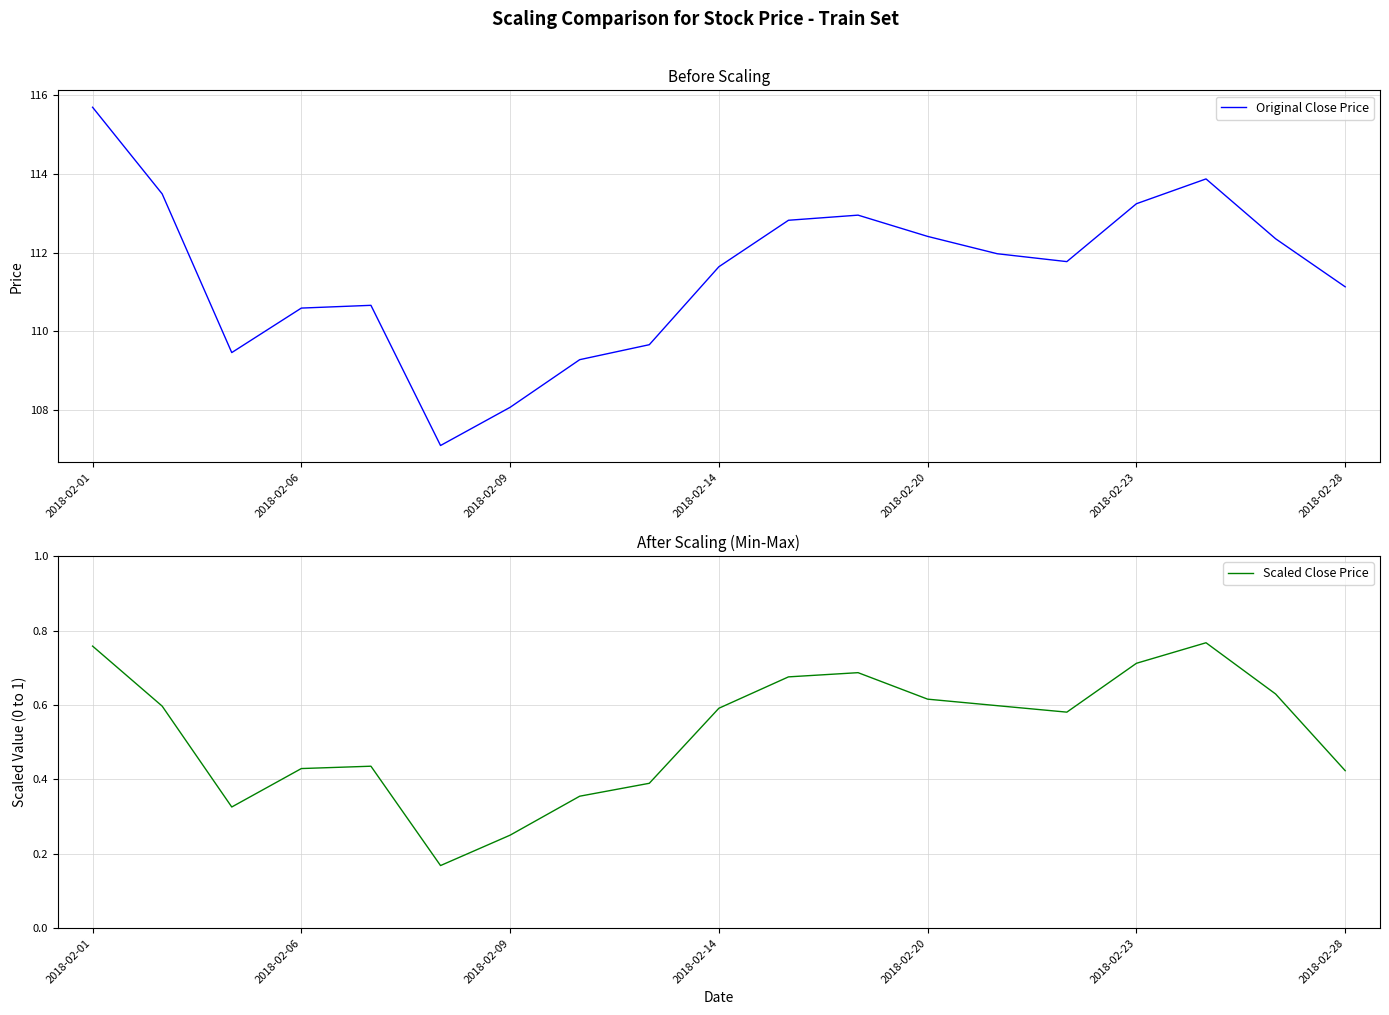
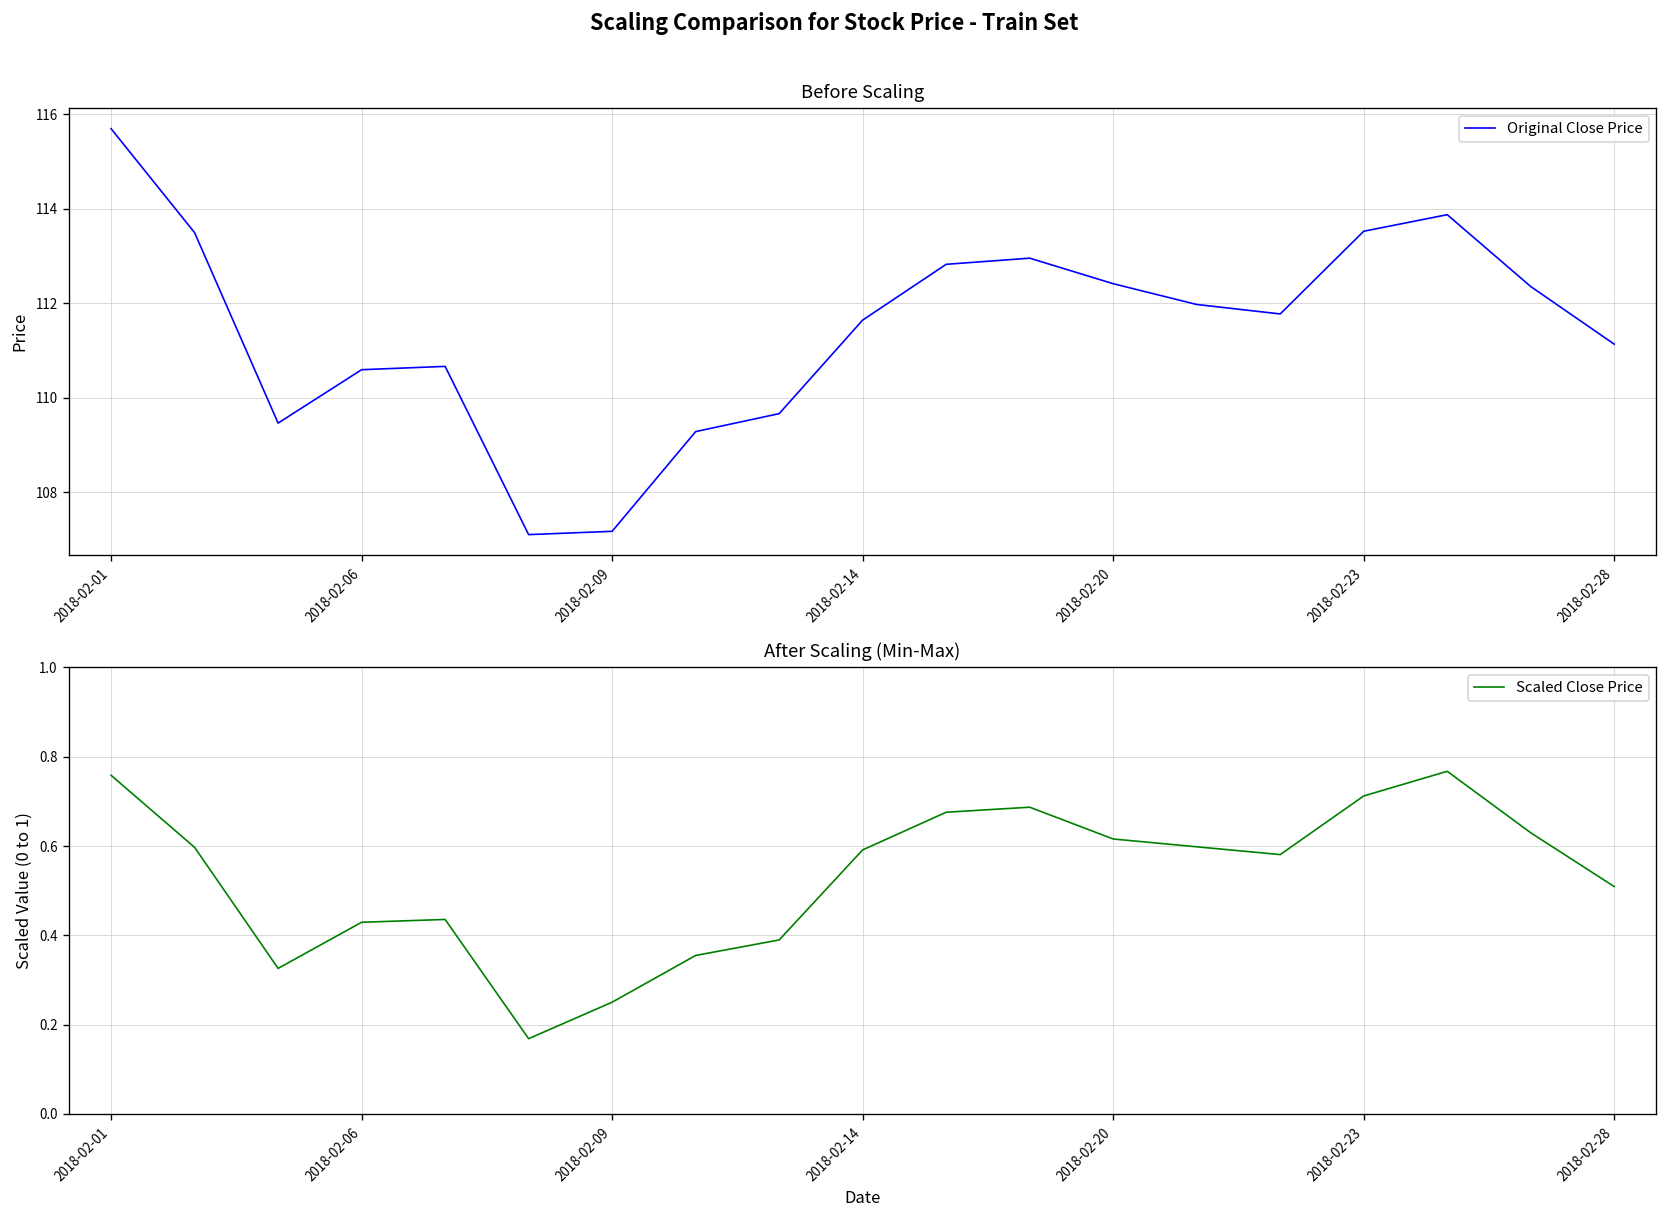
Before Scaling, 2018-02-09: 108.1 -> 107.2
Before Scaling, 2018-02-23: 113.2 -> 113.5
After Scaling (Min-Max), 2018-02-28: 0.42 -> 0.51
